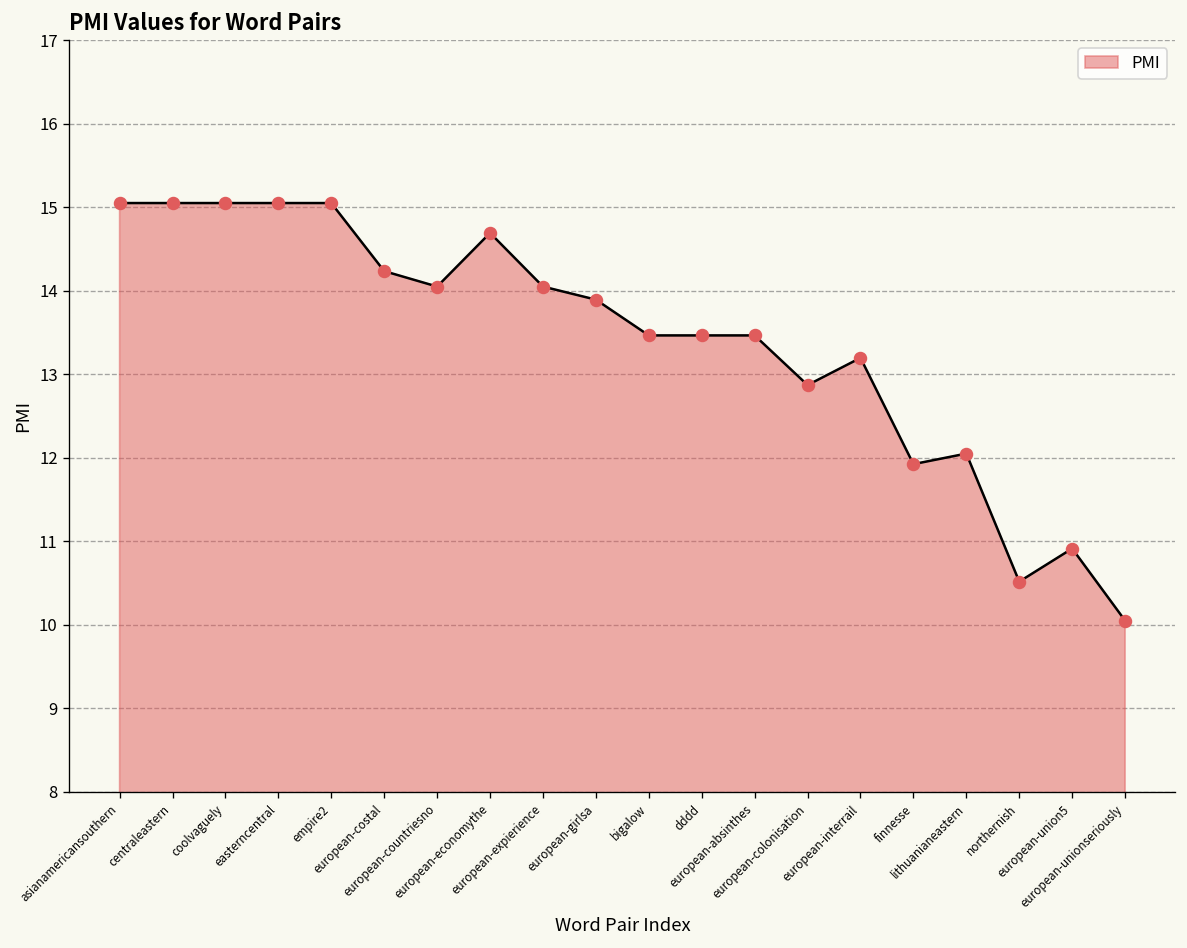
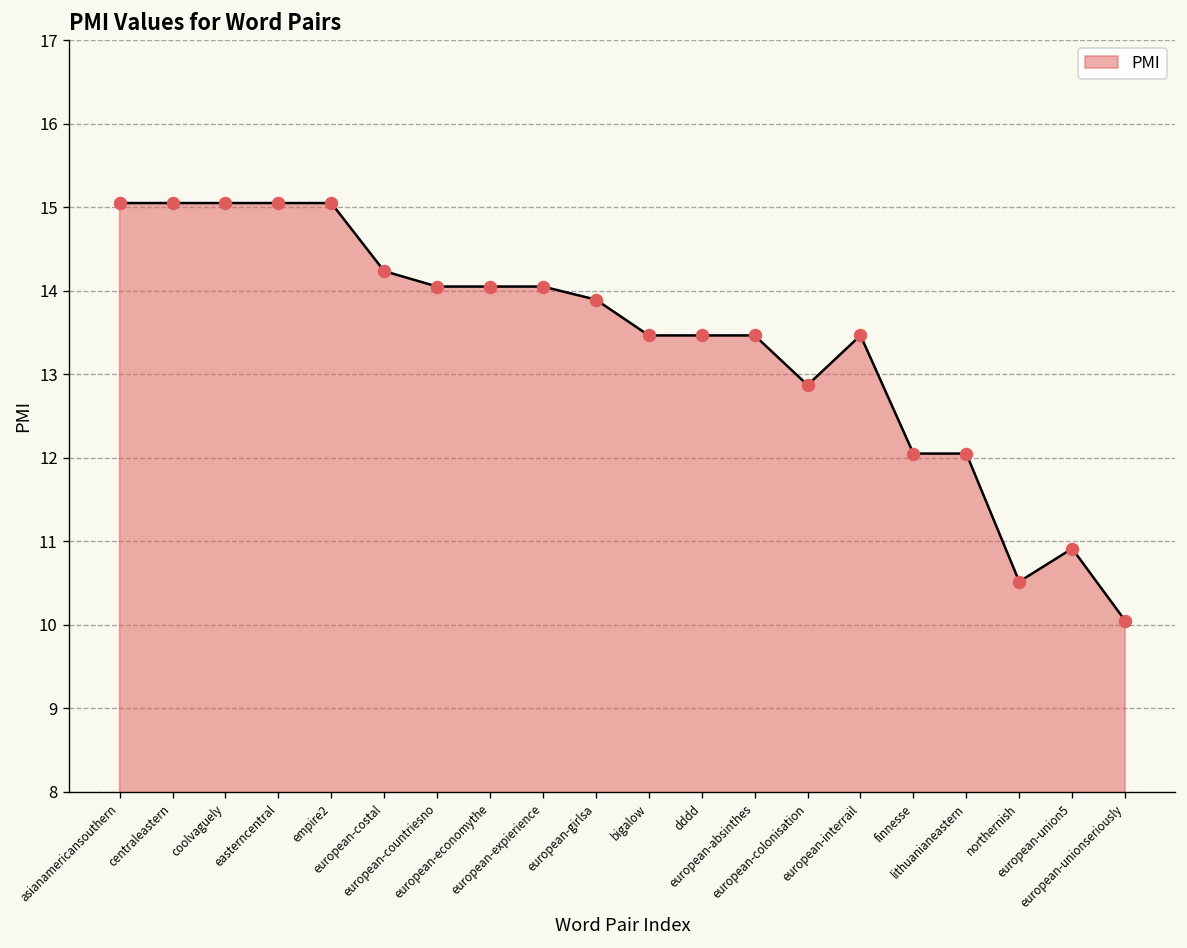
european-economythe: 14.7 -> 14.0
european-interrail: 13.2 -> 13.5
finnesse: 11.9 -> 12.0
